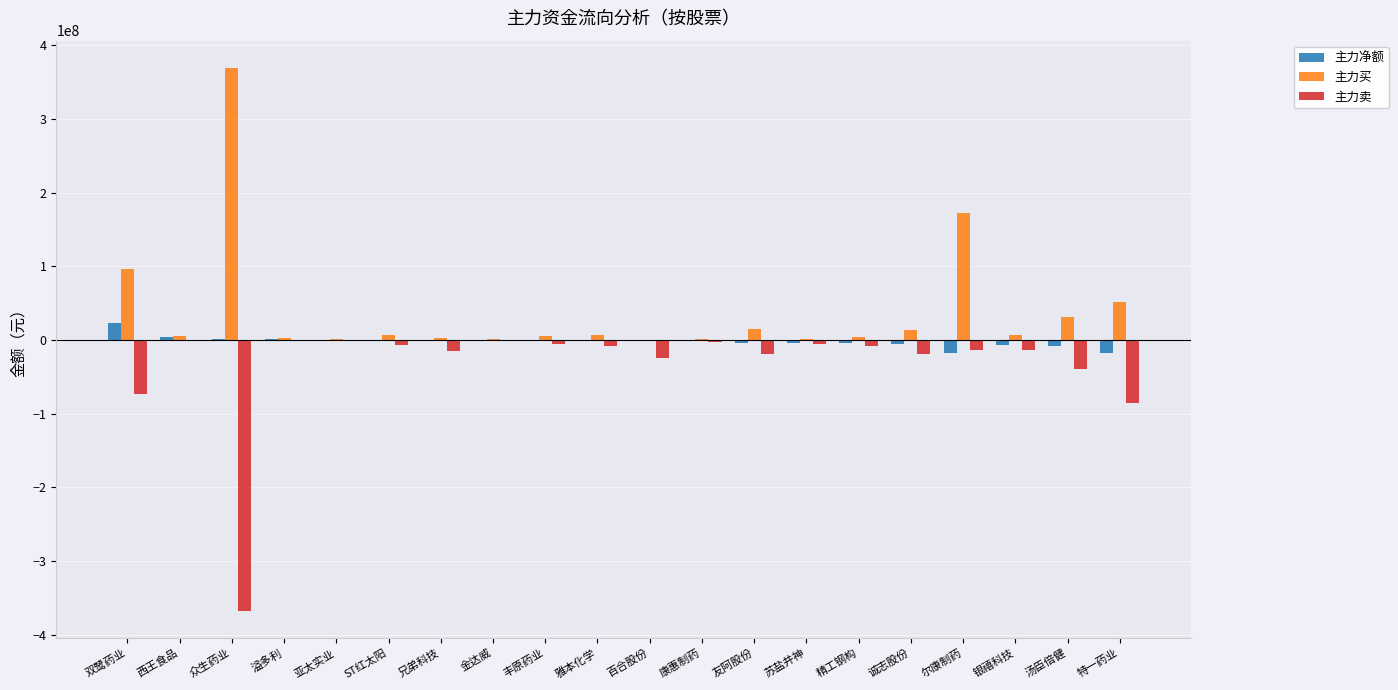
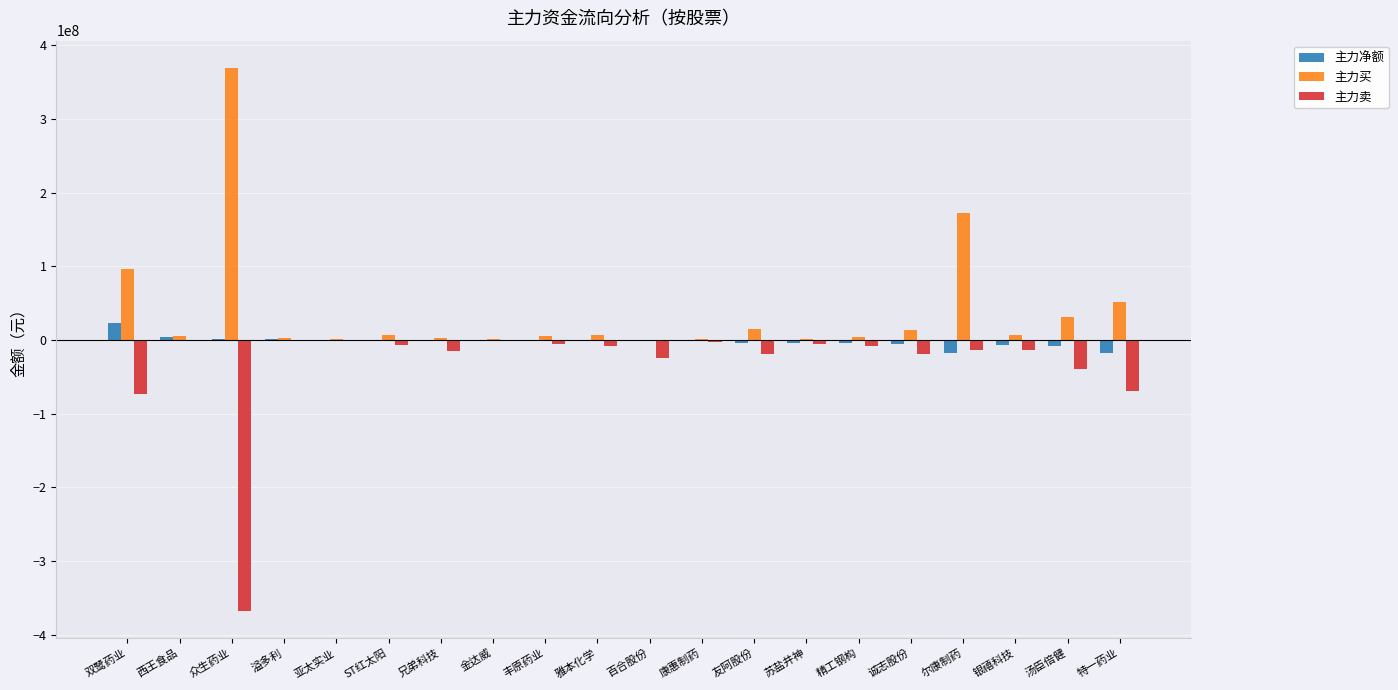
主力卖, 特一药业: -90000000 -> -70000000
